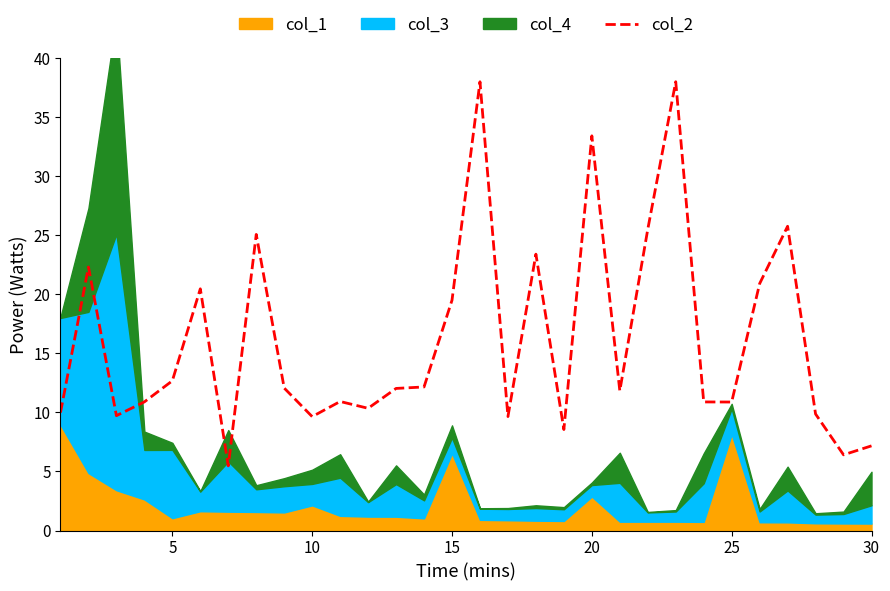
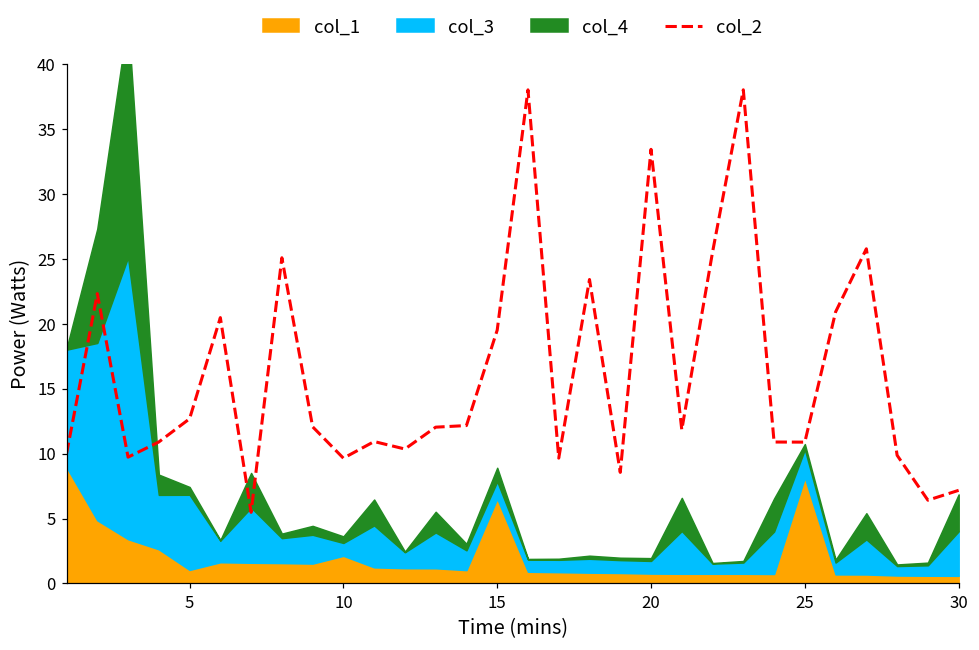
col_3, 10: 1.8 -> 1.0
col_4, 10: 1.2 -> 0.5
col_1, 20: 2.9 -> 0.8
col_3, 30: 1.5 -> 3.4
